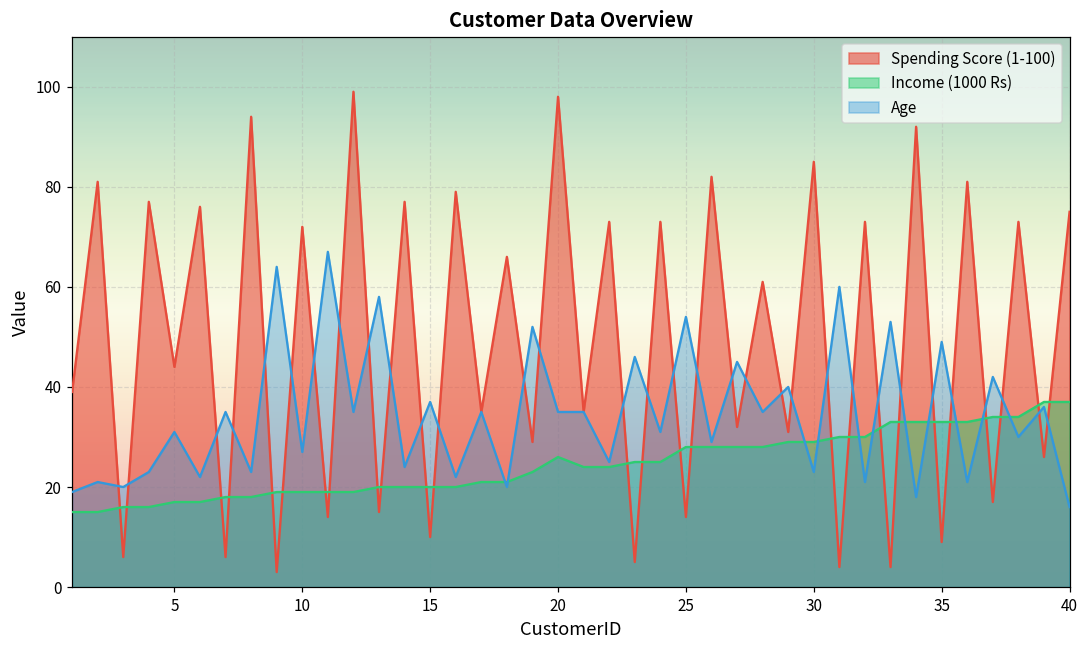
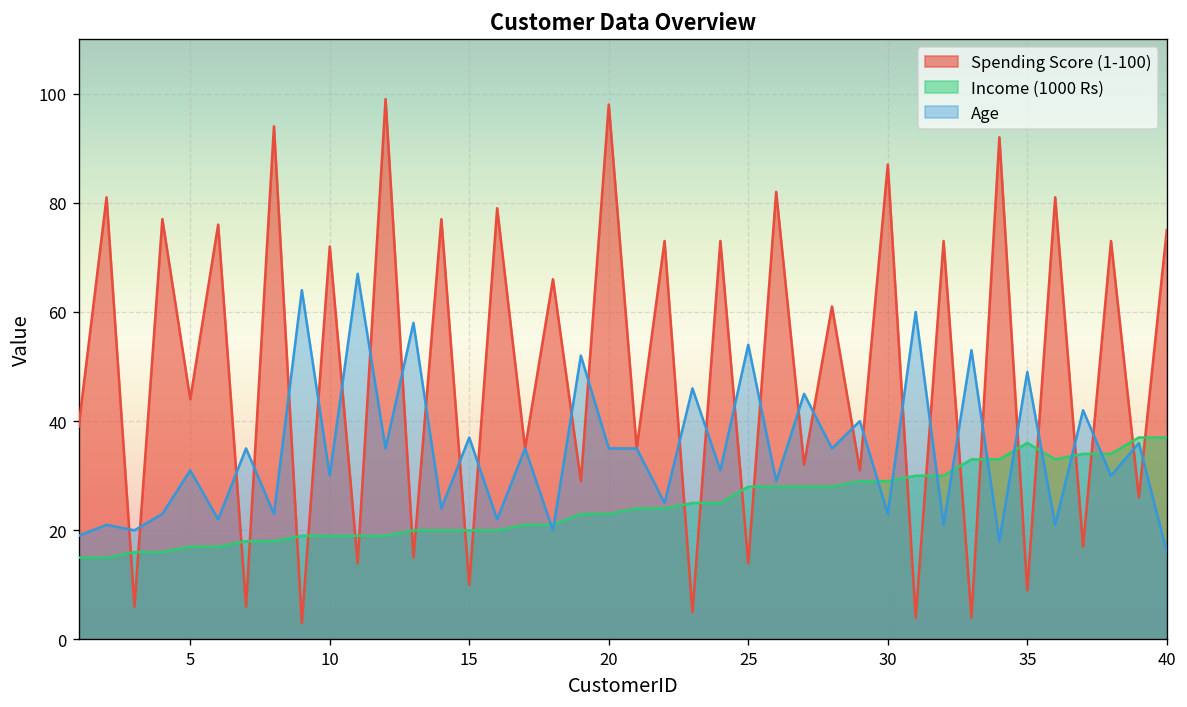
Age, 10: 27 -> 30
Income (1000 Rs), 20: 26 -> 23
Spending Score (1-100), 30: 85 -> 87
Income (1000 Rs), 35: 33 -> 36
